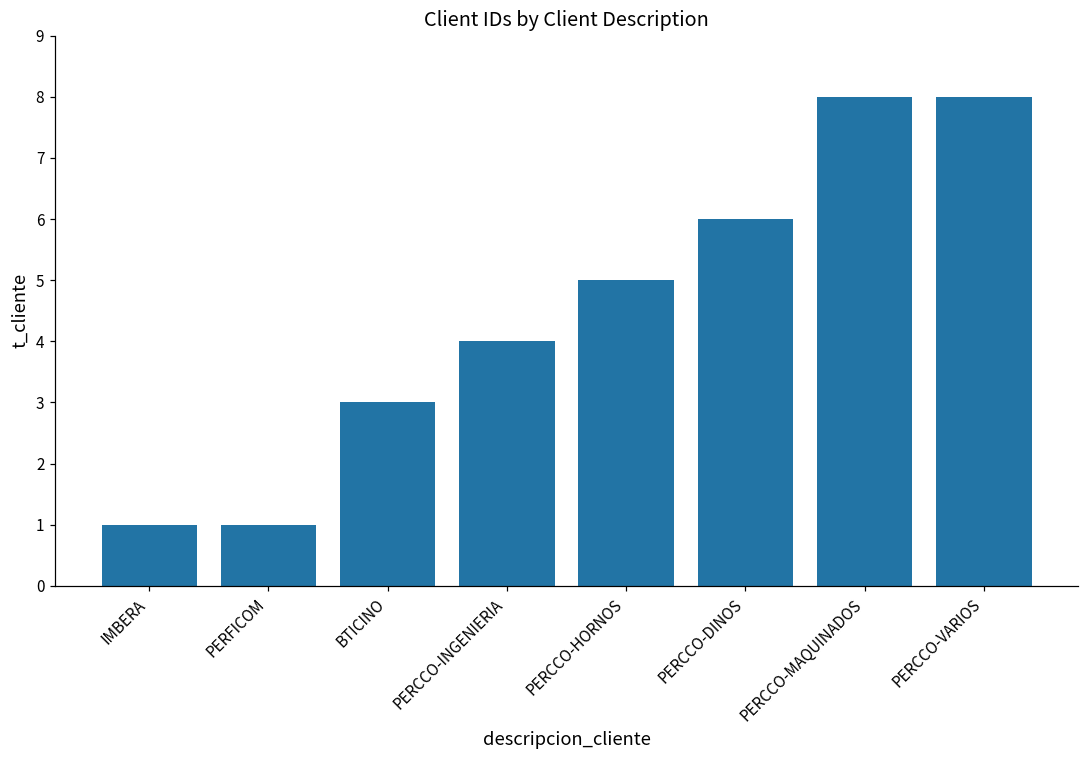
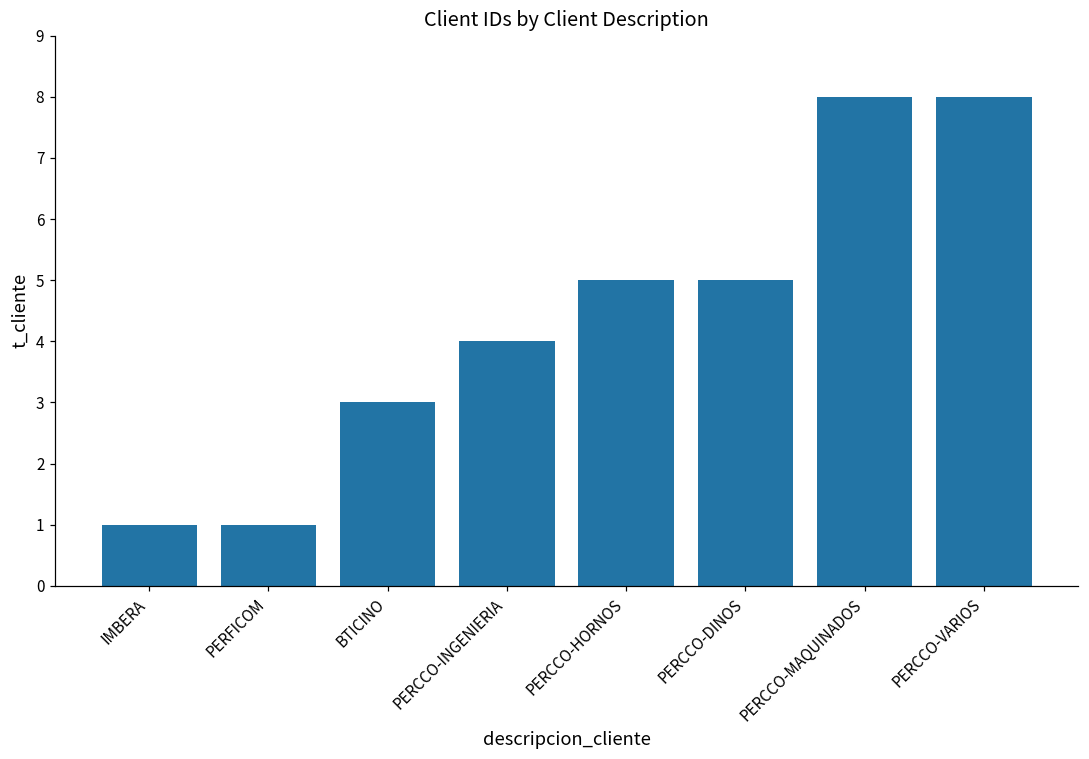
PERCCO-DINOS: 6 -> 5
